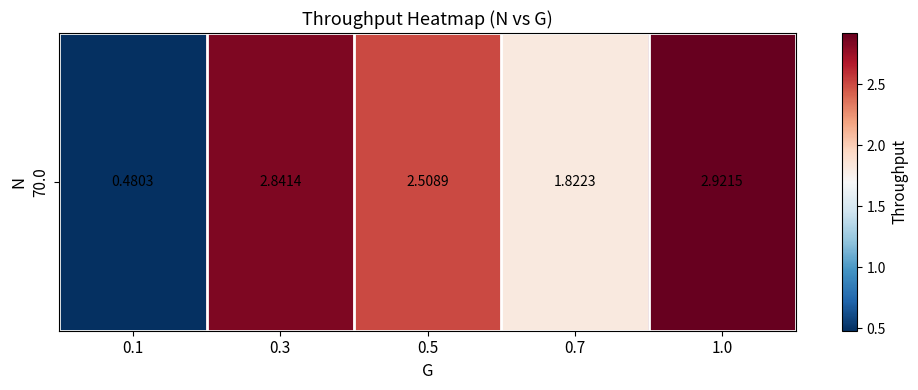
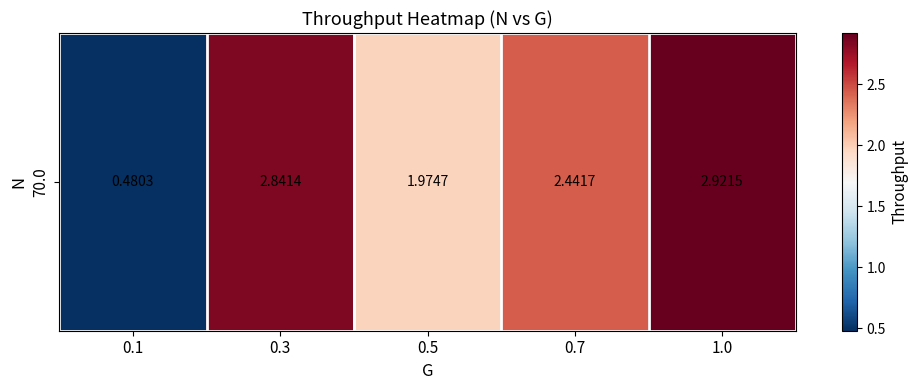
70.0, 0.5: 2.5089 -> 1.9747
70.0, 0.7: 1.8223 -> 2.4417
